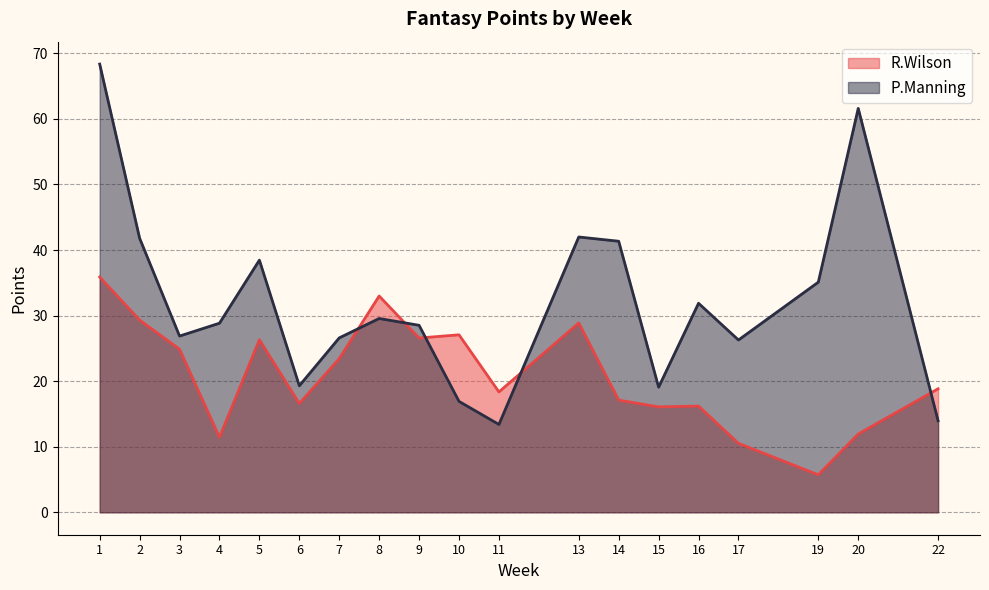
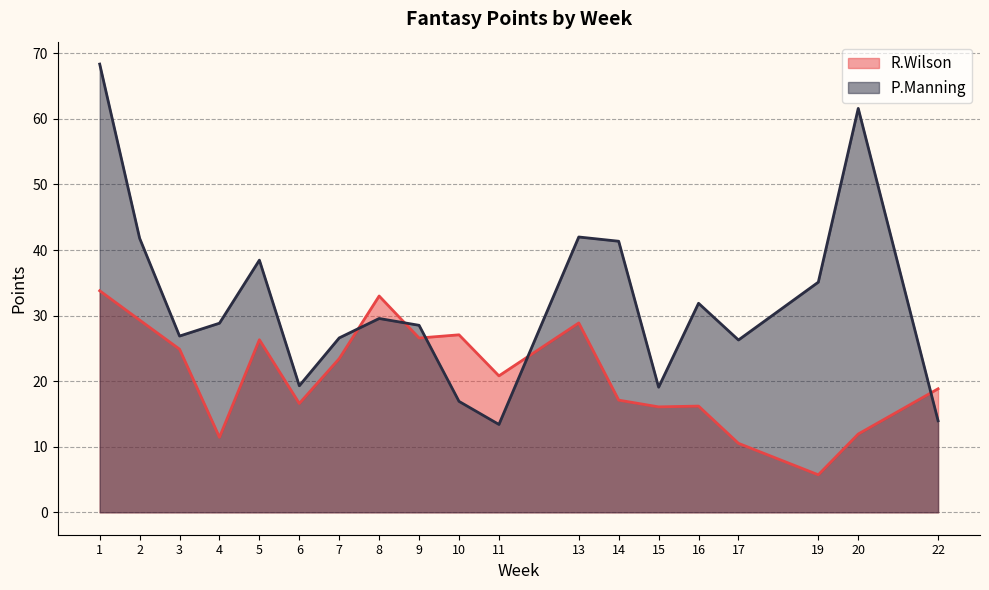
R.Wilson, 1: 36 -> 34
R.Wilson, 11: 18 -> 21
